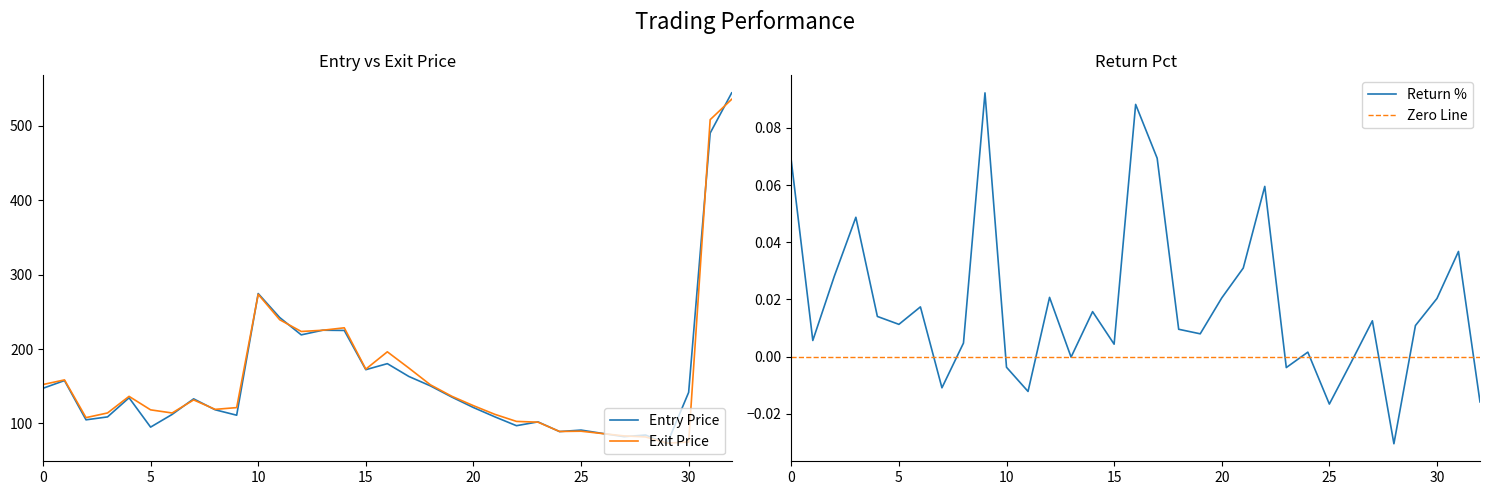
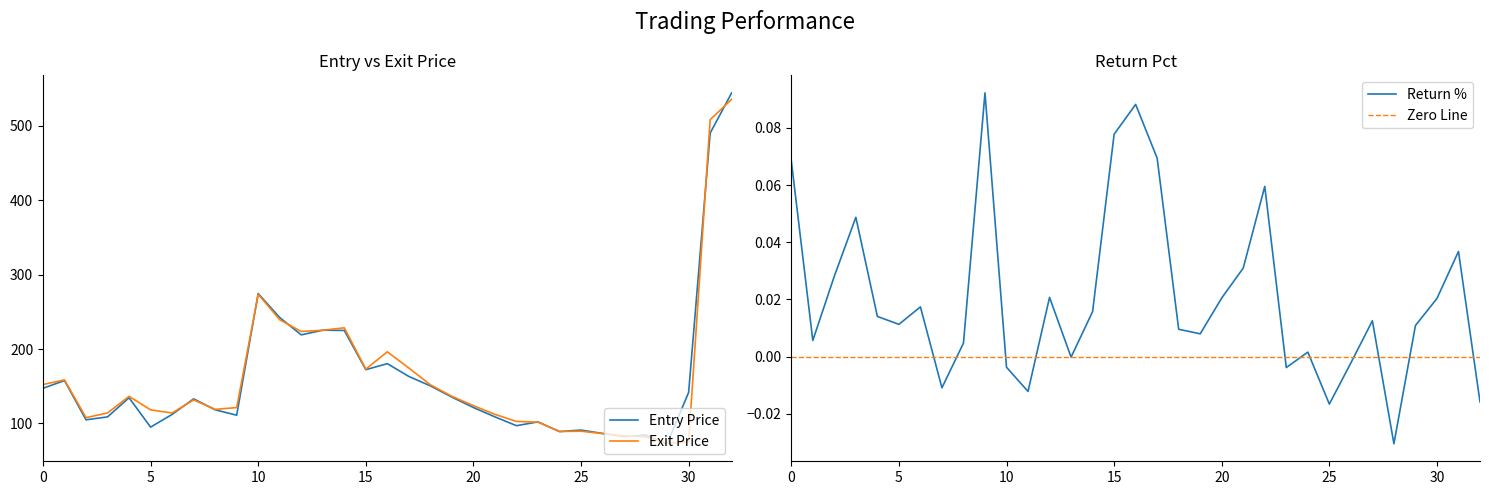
Return Pct, 15: 0.004 -> 0.078
